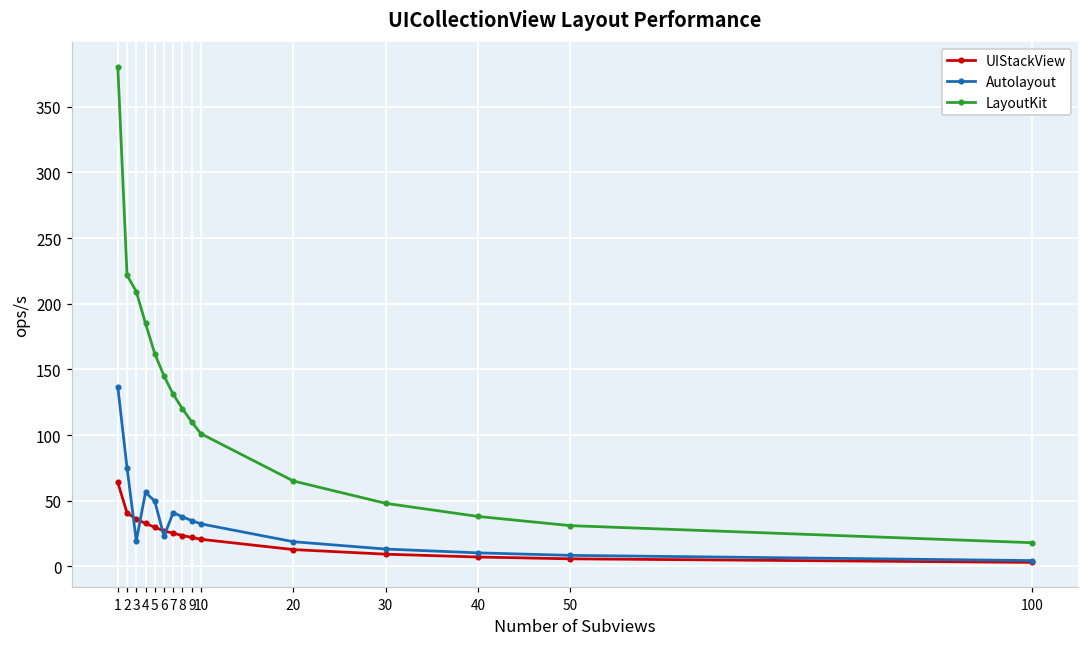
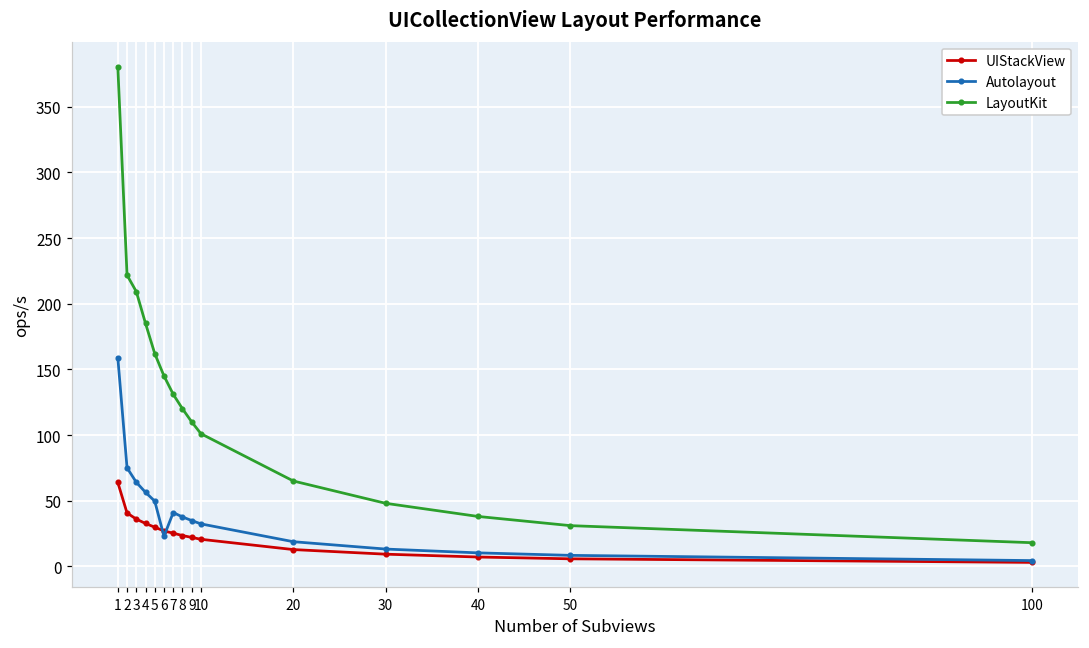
Autolayout, 1: 137 -> 159
Autolayout, 3: 20 -> 64
